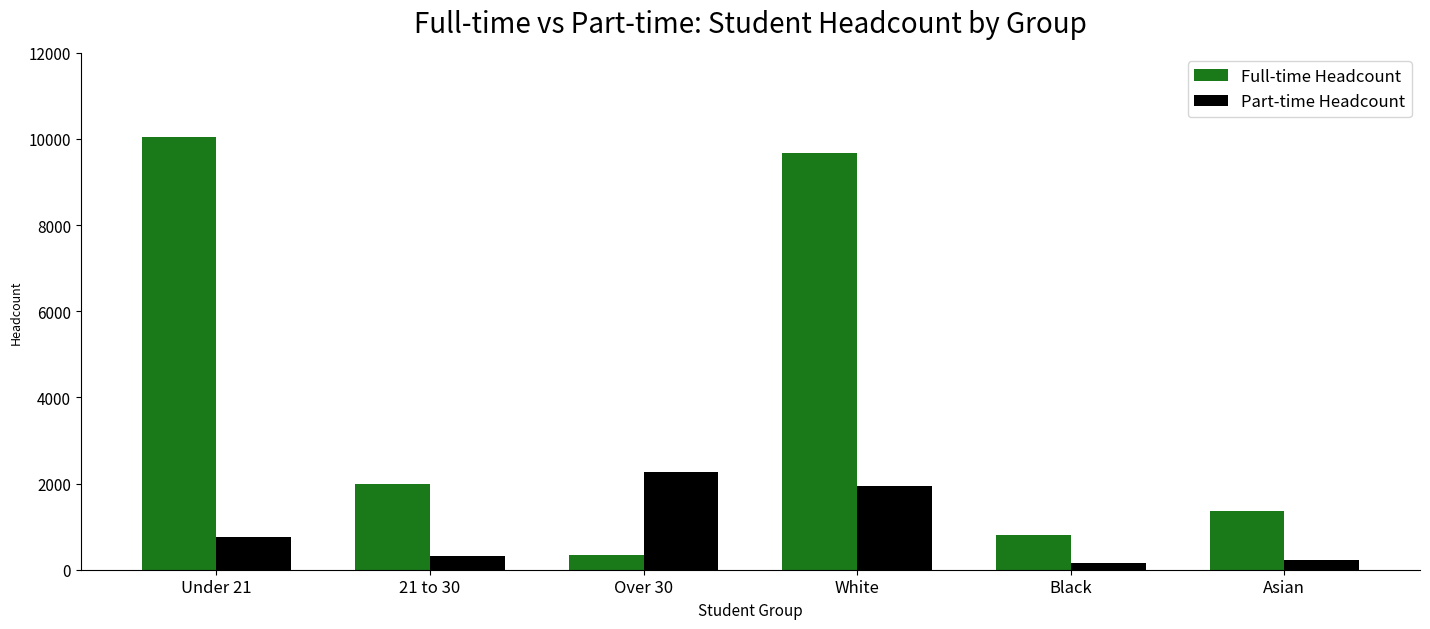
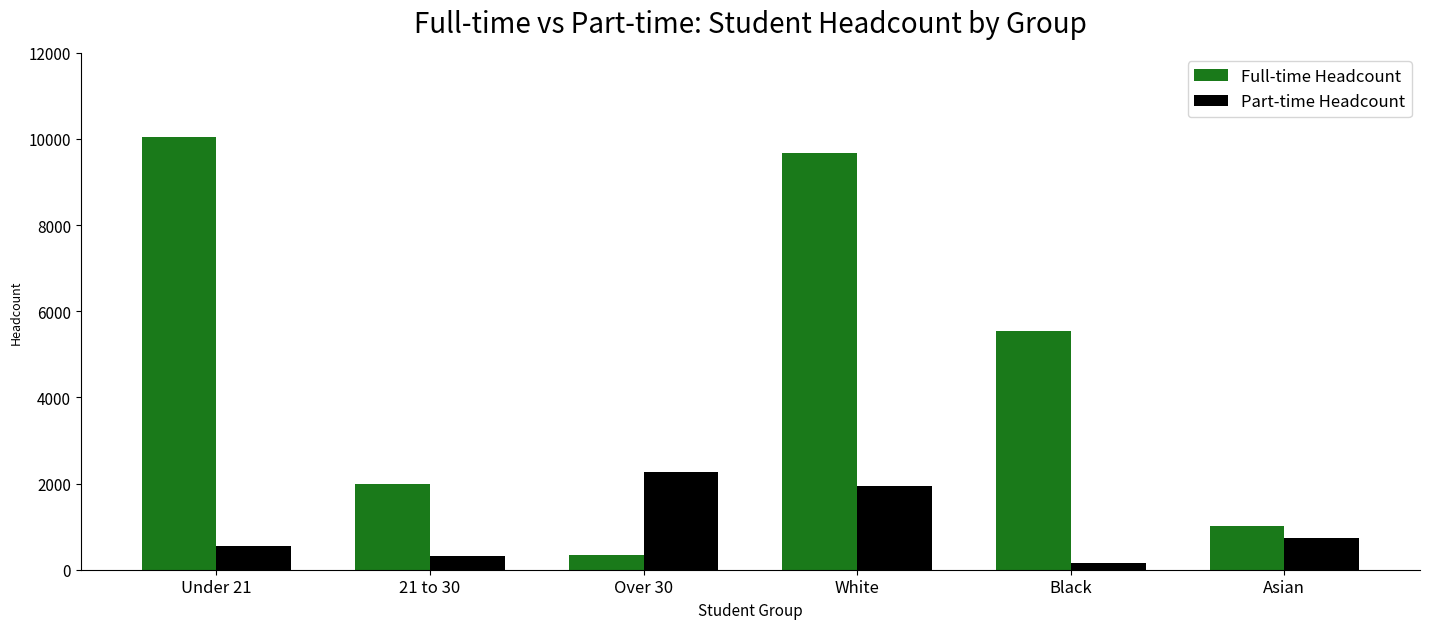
Part-time Headcount, Under 21: 800 -> 500
Full-time Headcount, Black: 800 -> 5500
Full-time Headcount, Asian: 1400 -> 1000
Part-time Headcount, Asian: 200 -> 700
